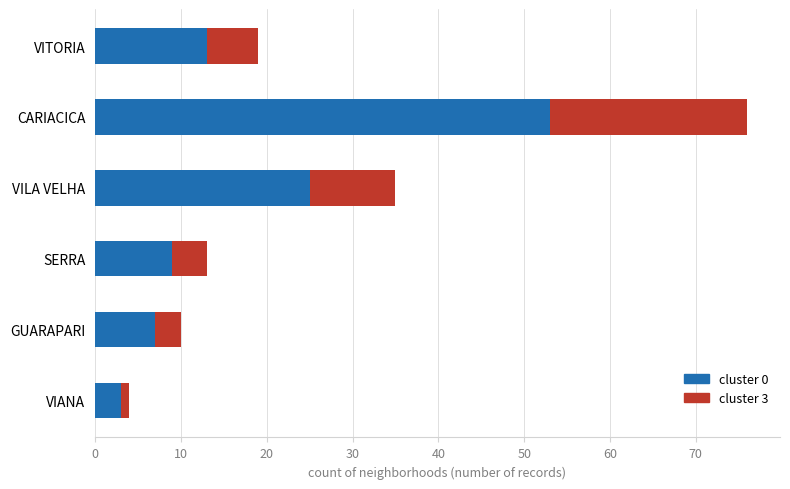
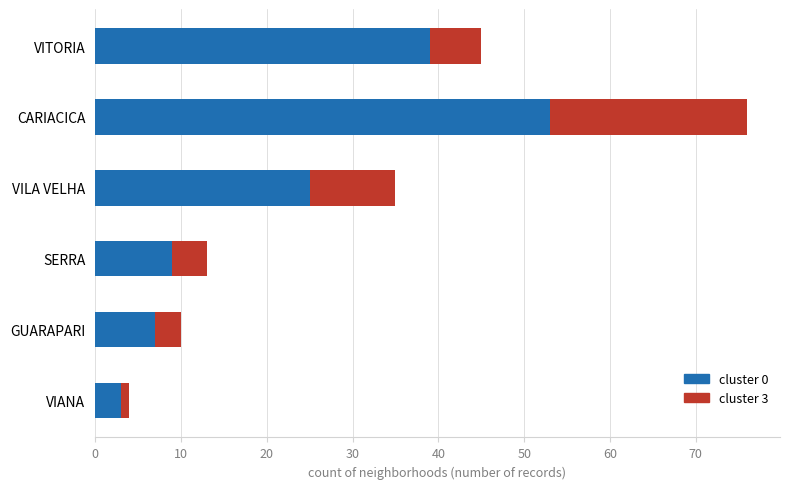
cluster 0, VITORIA: 13 -> 39
